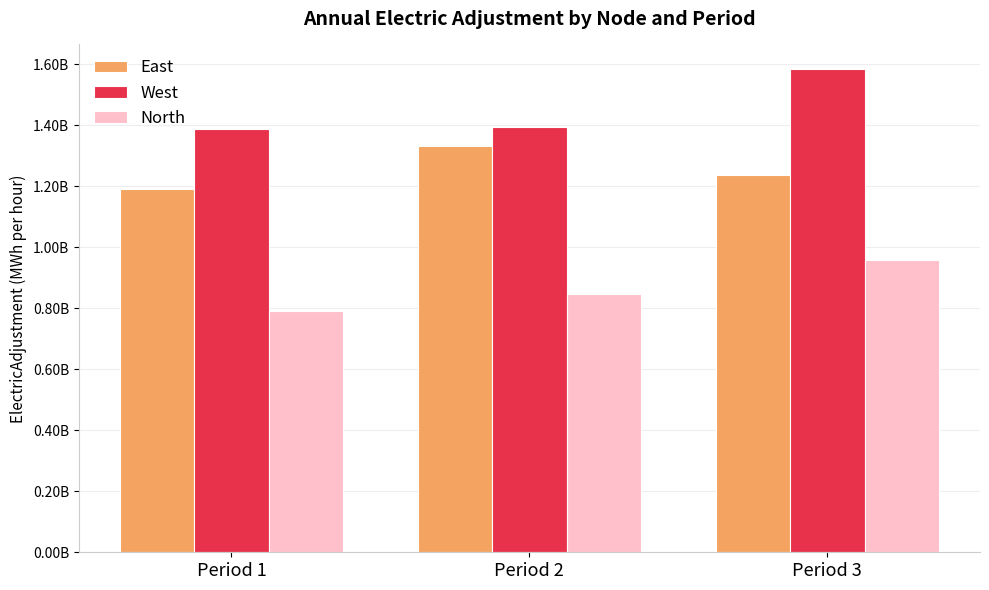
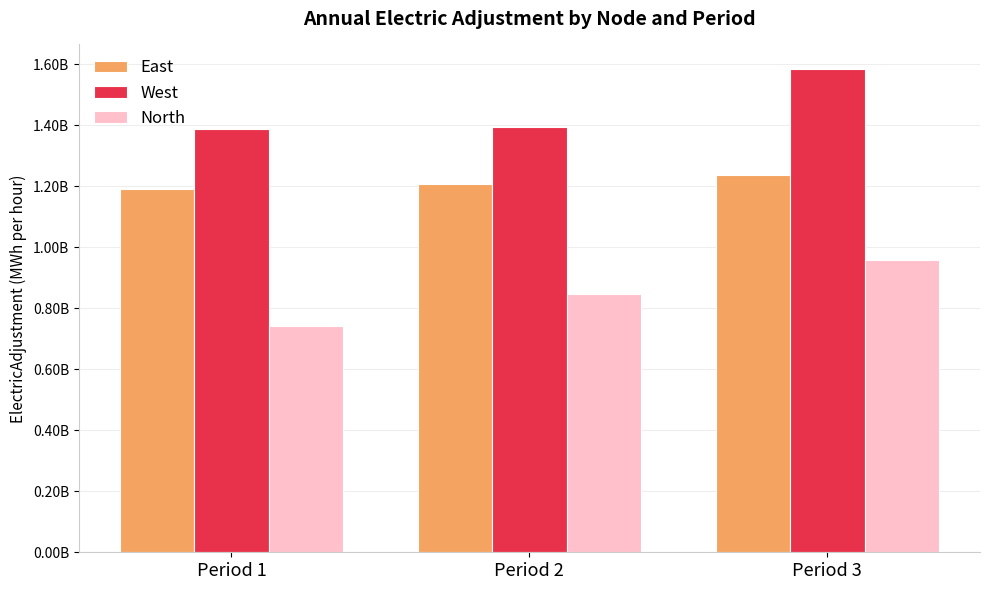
North, Period 1: 790000000 -> 740000000
East, Period 2: 1330000000 -> 1210000000
